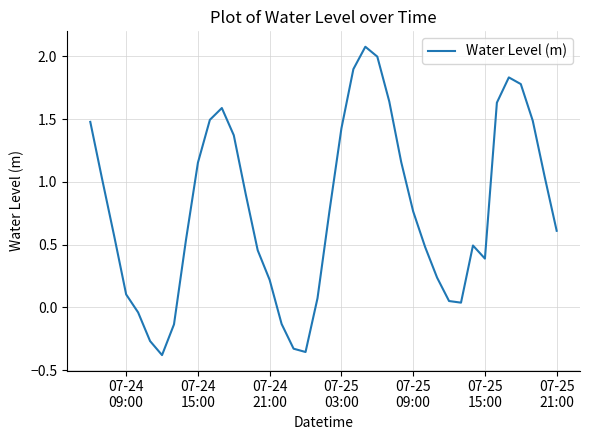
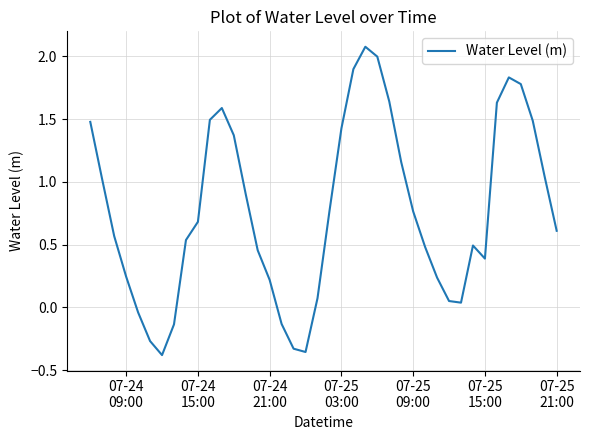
07-24 09:00: 0.10 -> 0.24
07-24 15:00: 1.15 -> 0.68
